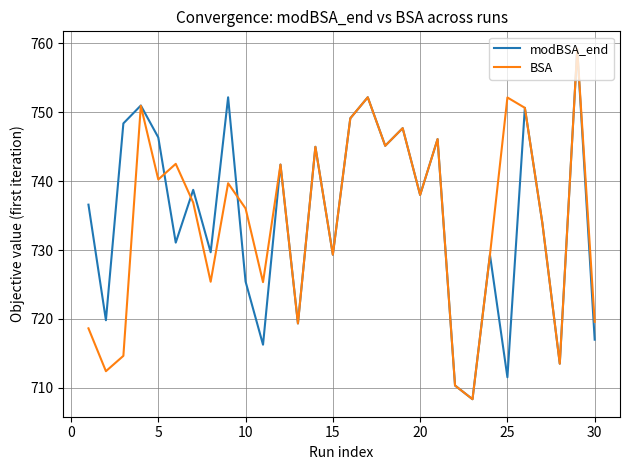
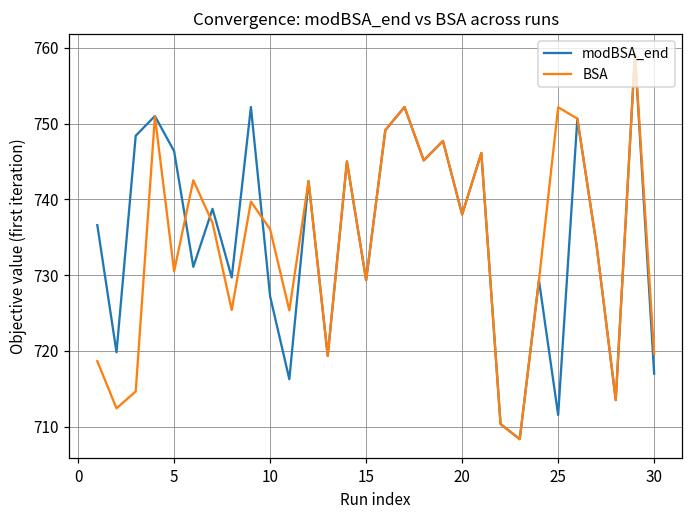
BSA, 5: 740 -> 730
modBSA_end, 10: 725 -> 727
